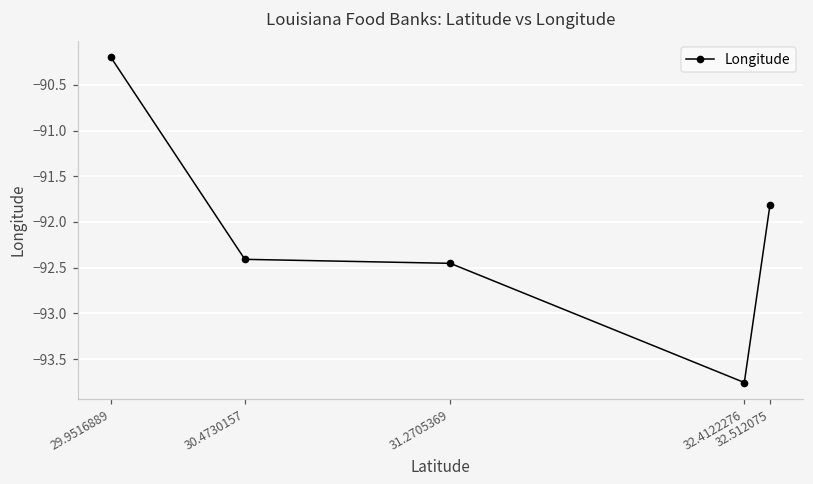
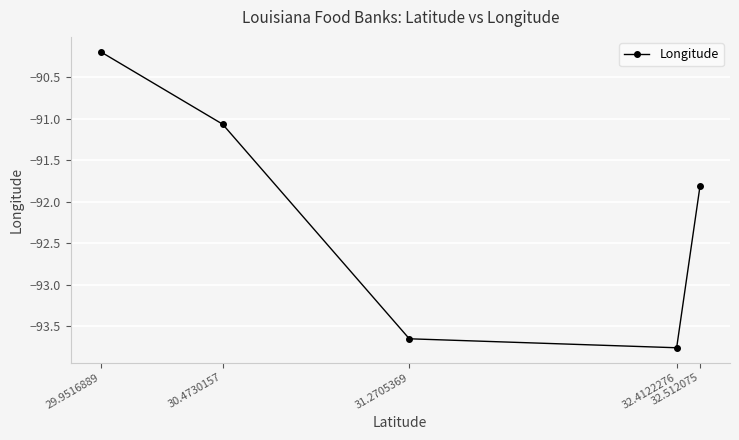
30.4730157: -92.4 -> -91.1
31.2705369: -92.5 -> -93.6
